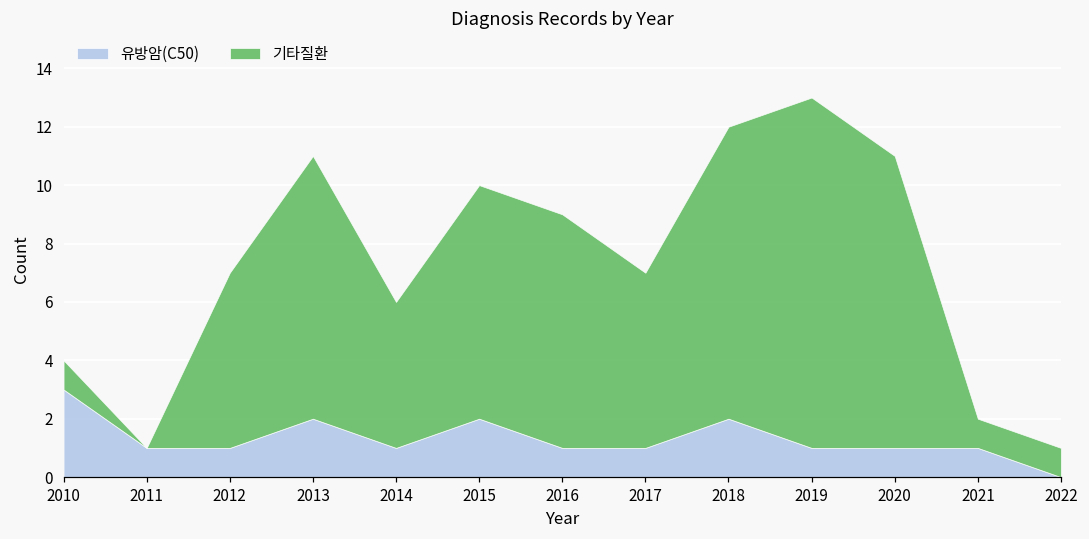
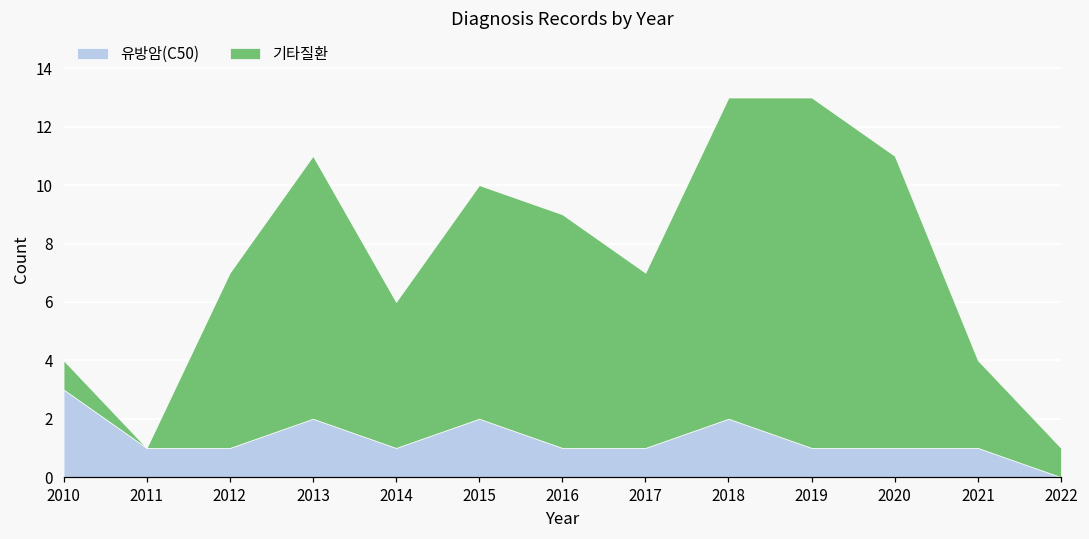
기타질환, 2018: 10 -> 11
기타질환, 2021: 1 -> 3
